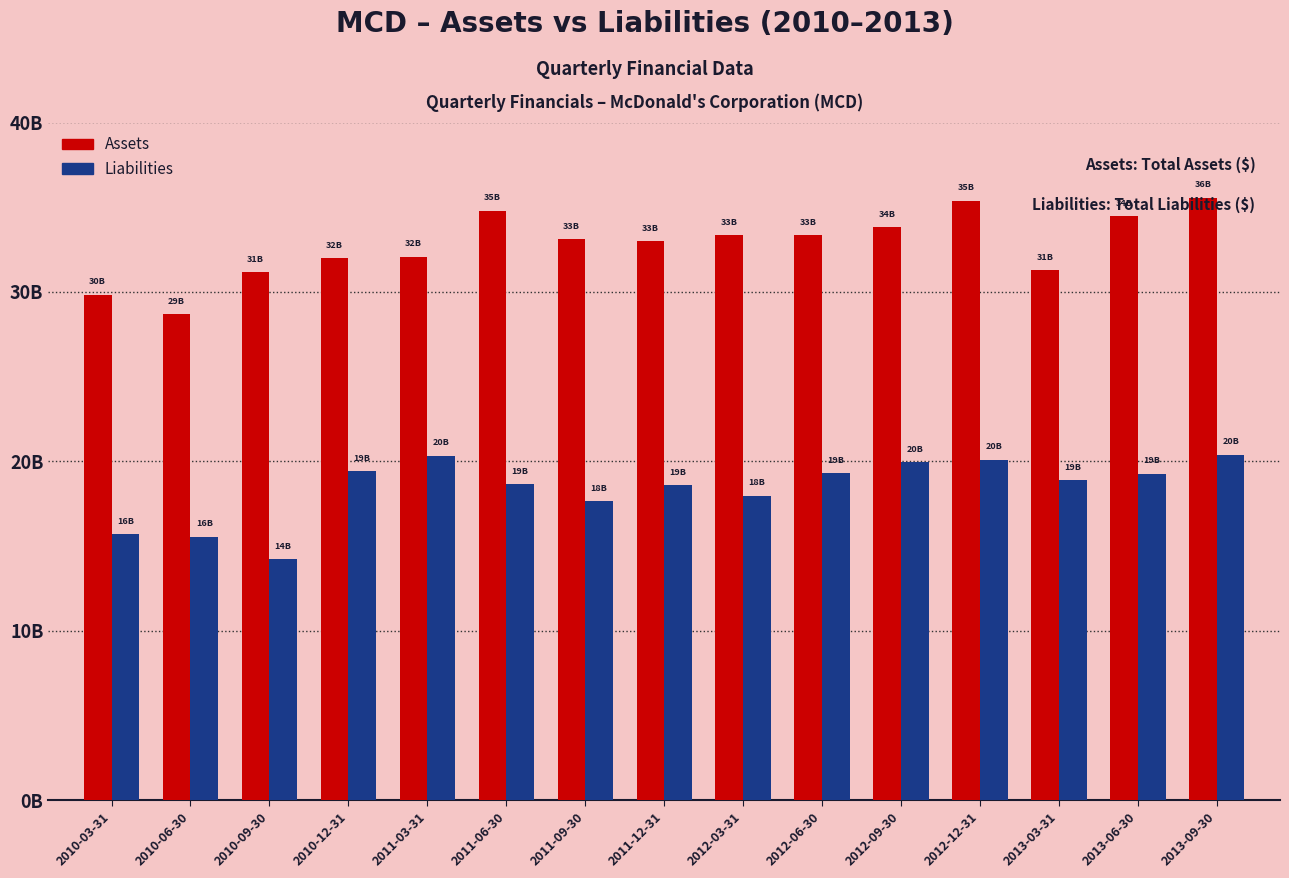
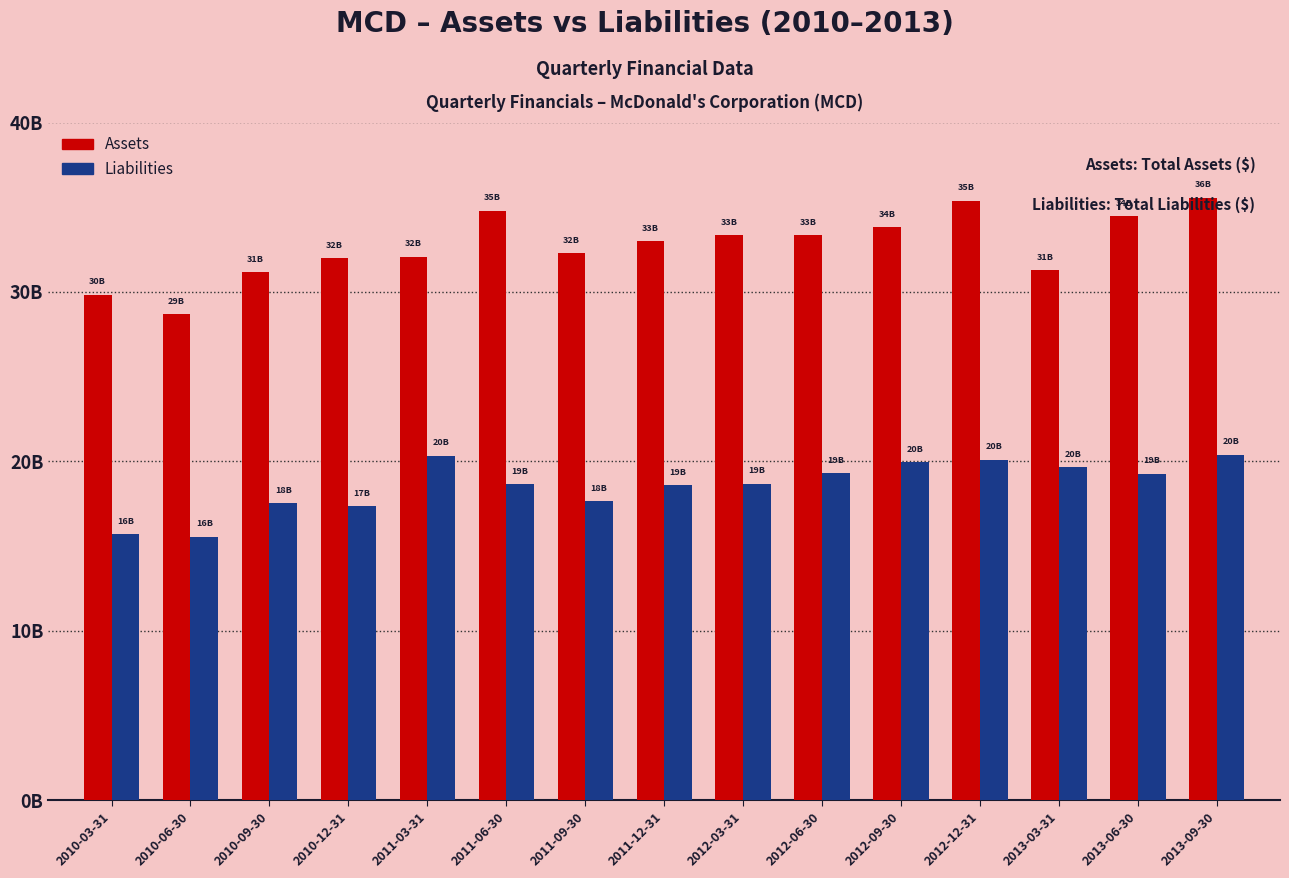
Liabilities, 2010-09-30: 14B -> 18B
Liabilities, 2010-12-31: 19B -> 17B
Assets, 2011-09-30: 33B -> 32B
Liabilities, 2012-03-31: 18B -> 19B
Liabilities, 2013-03-31: 19B -> 20B
